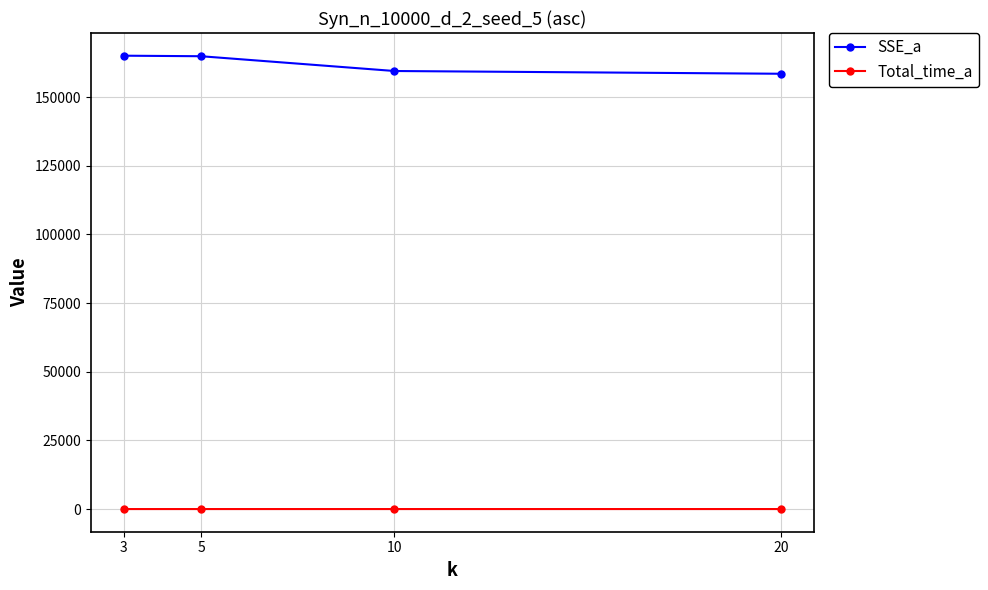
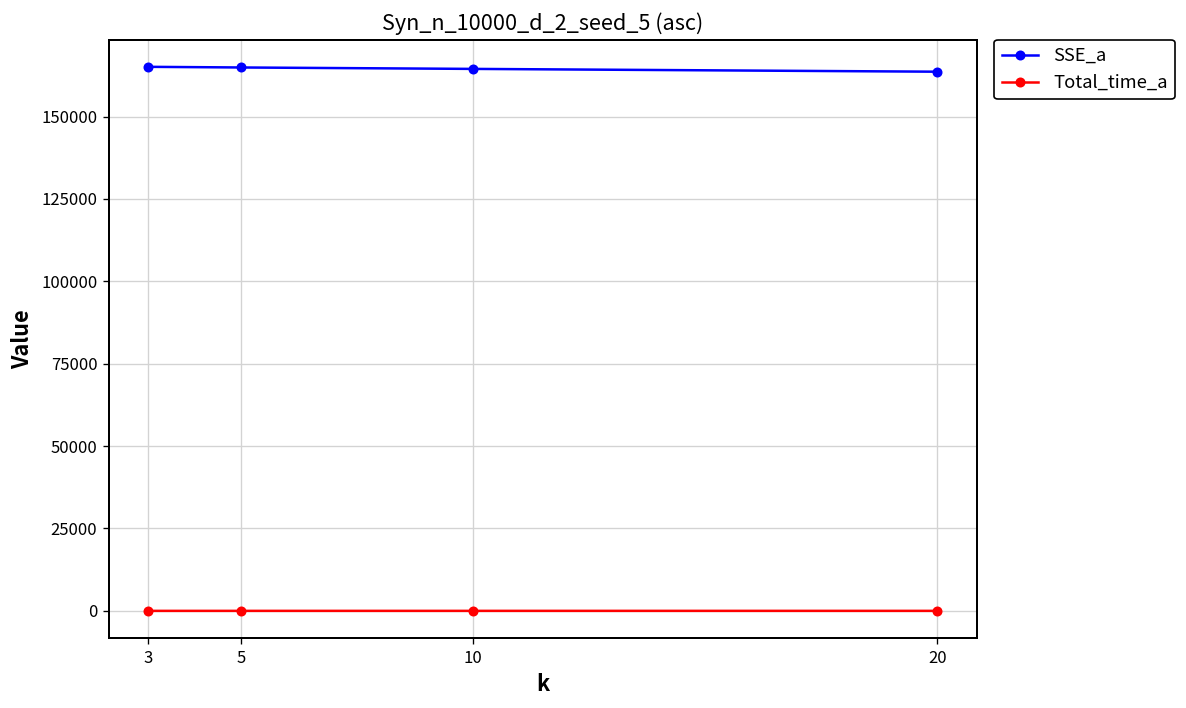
SSE_a, 10: 160000 -> 164000
SSE_a, 20: 159000 -> 164000
